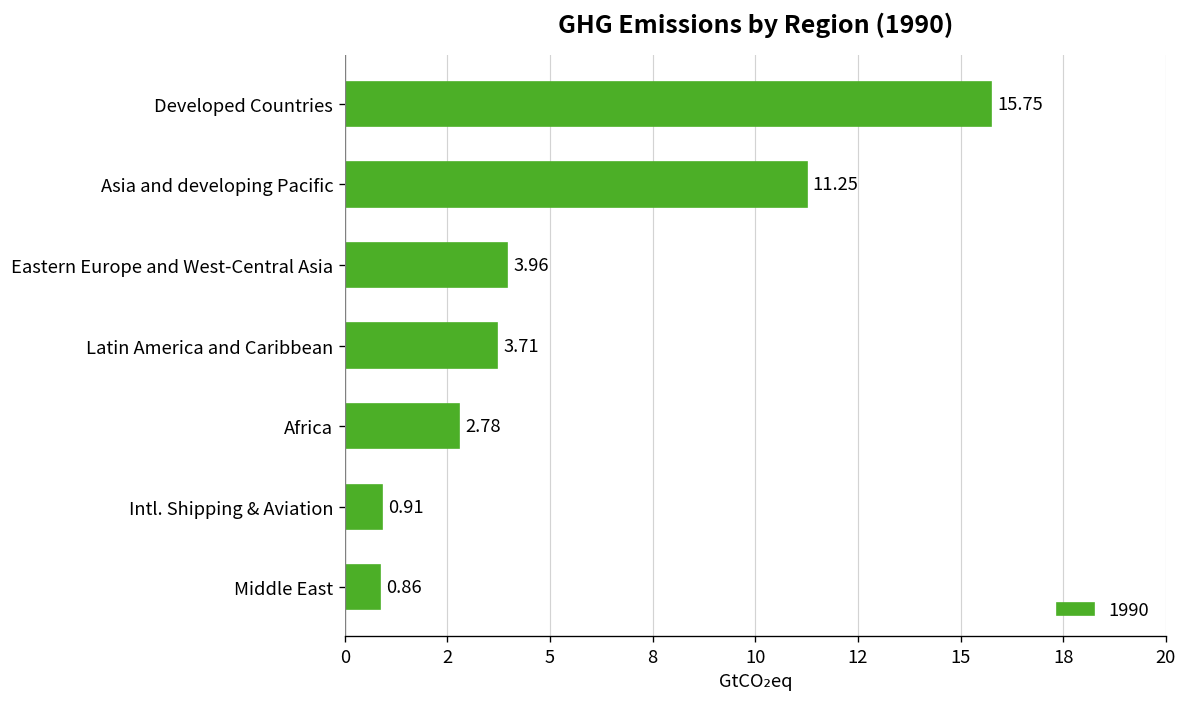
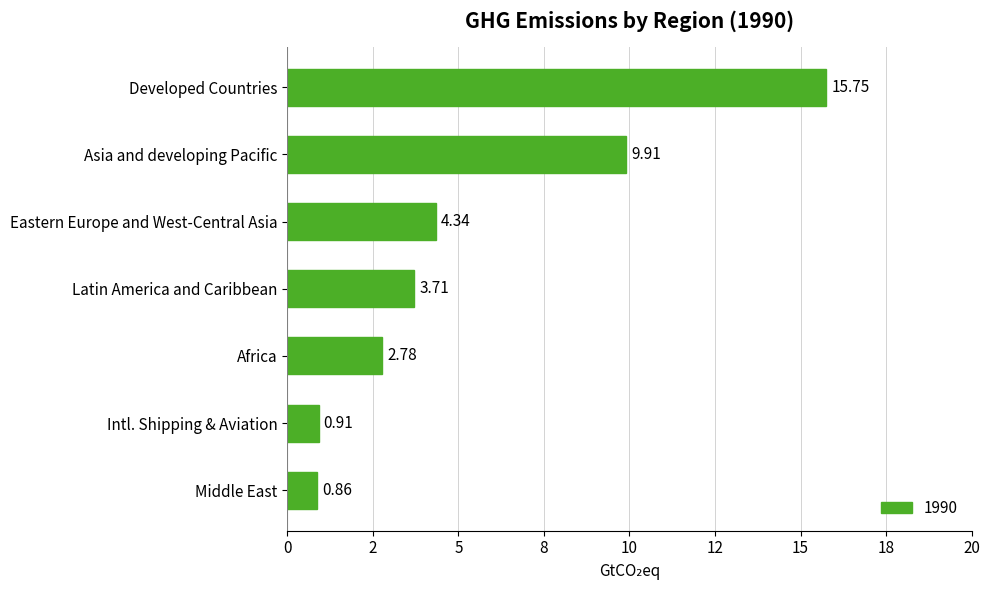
Asia and developing Pacific: 11.25 -> 9.91
Eastern Europe and West-Central Asia: 3.96 -> 4.34
